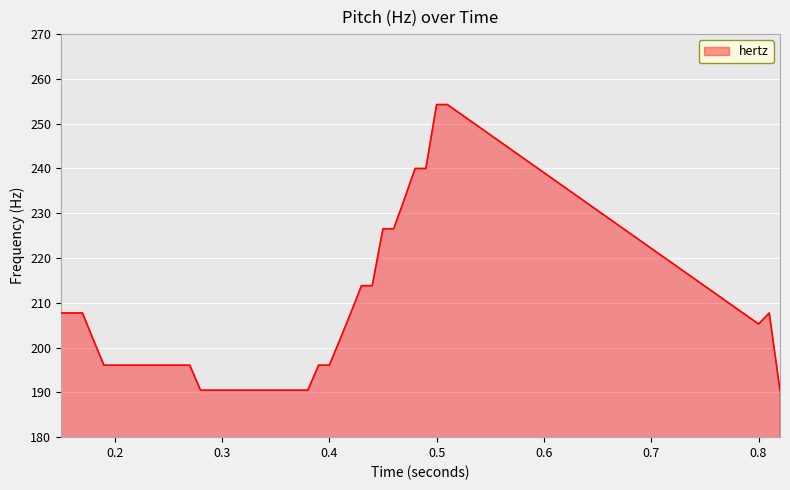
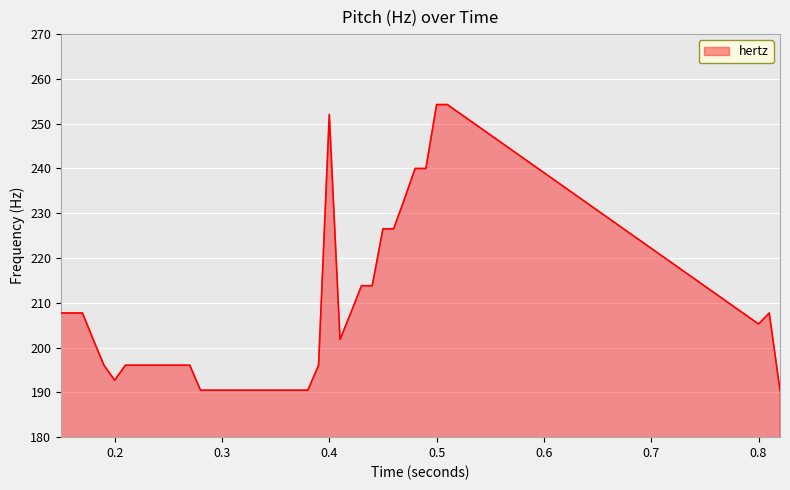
0.2: 196 -> 193
0.4: 196 -> 252
